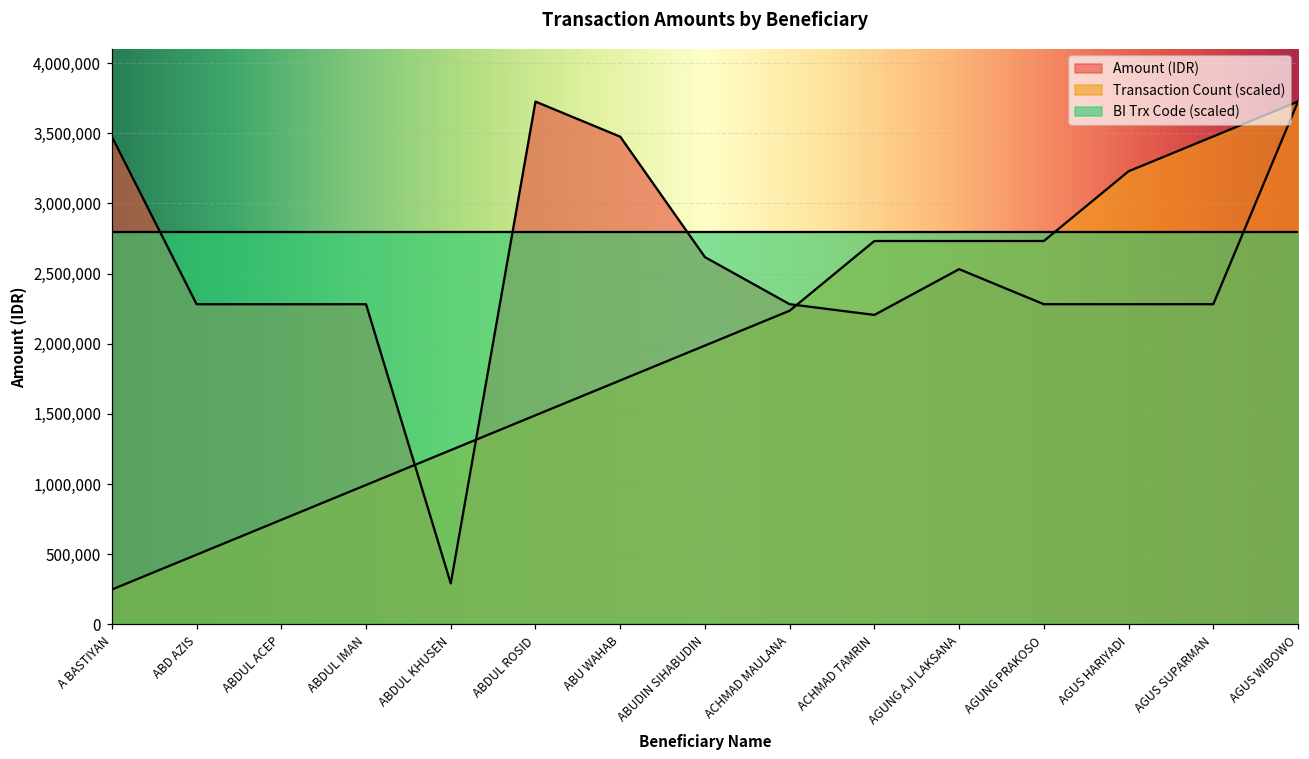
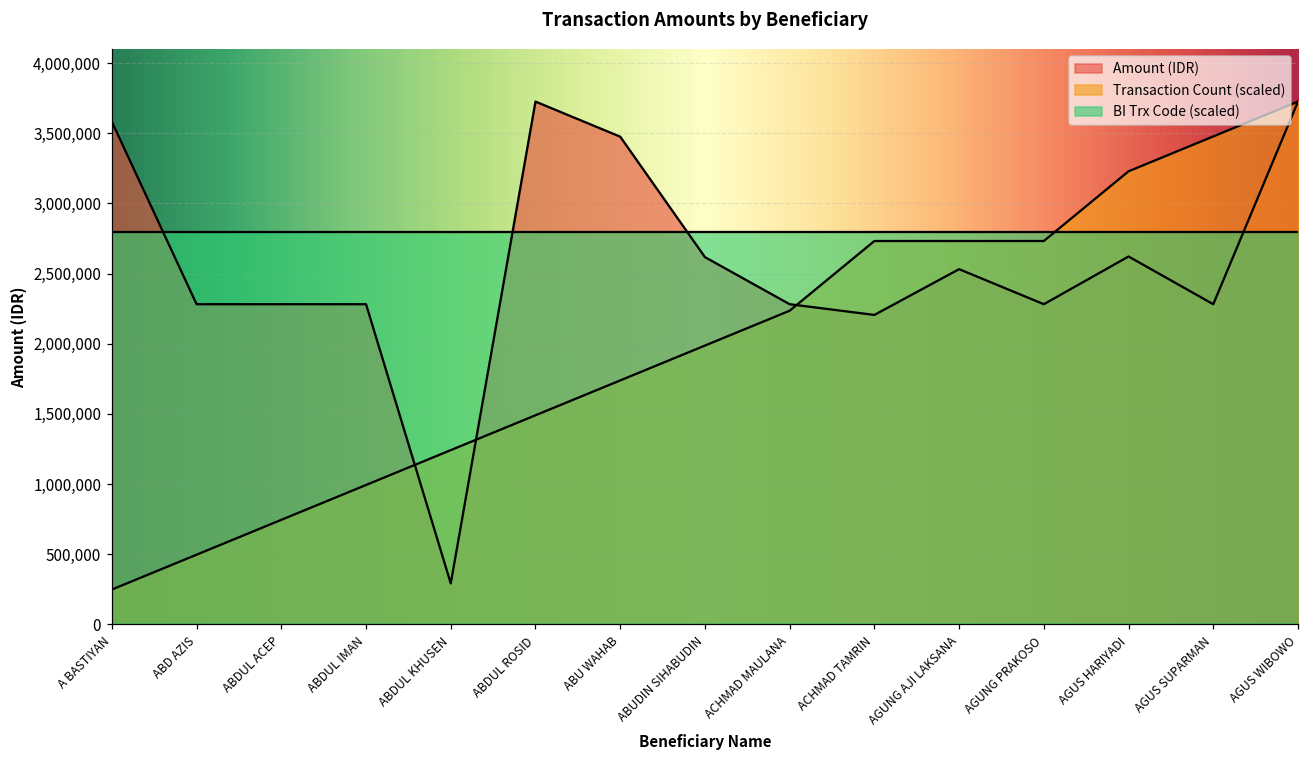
Amount (IDR), A BASTIYAN: 3,480,000 -> 3,580,000
Amount (IDR), AGUS HARIYADI: 2,280,000 -> 2,620,000
